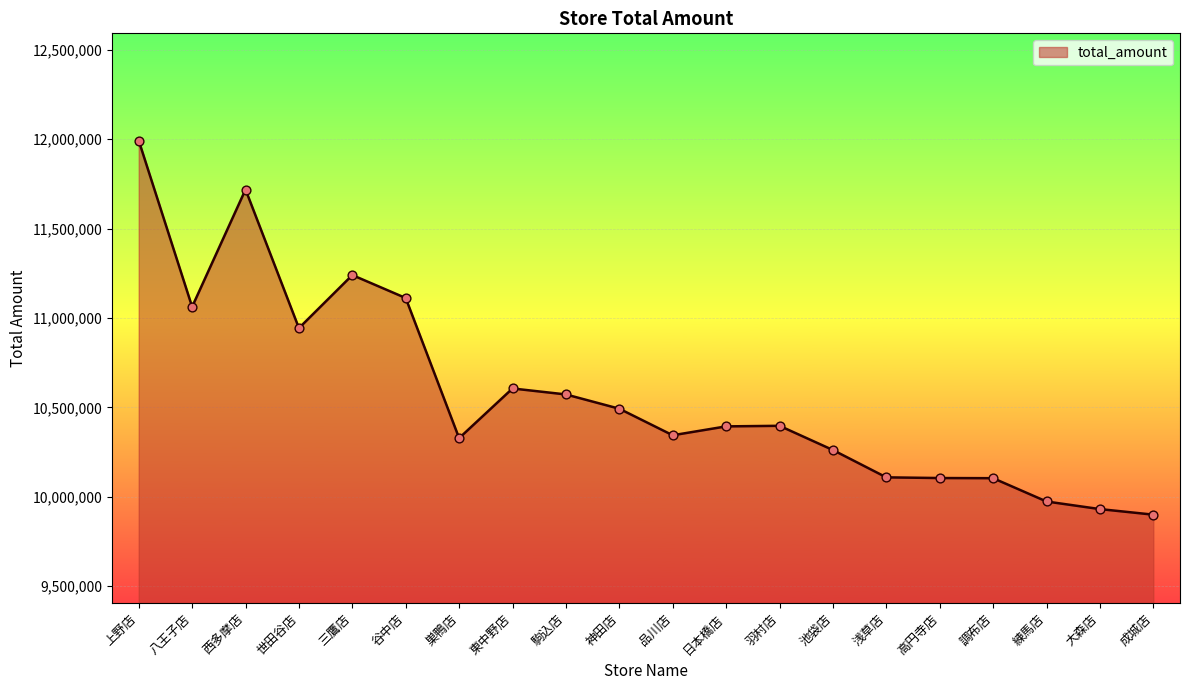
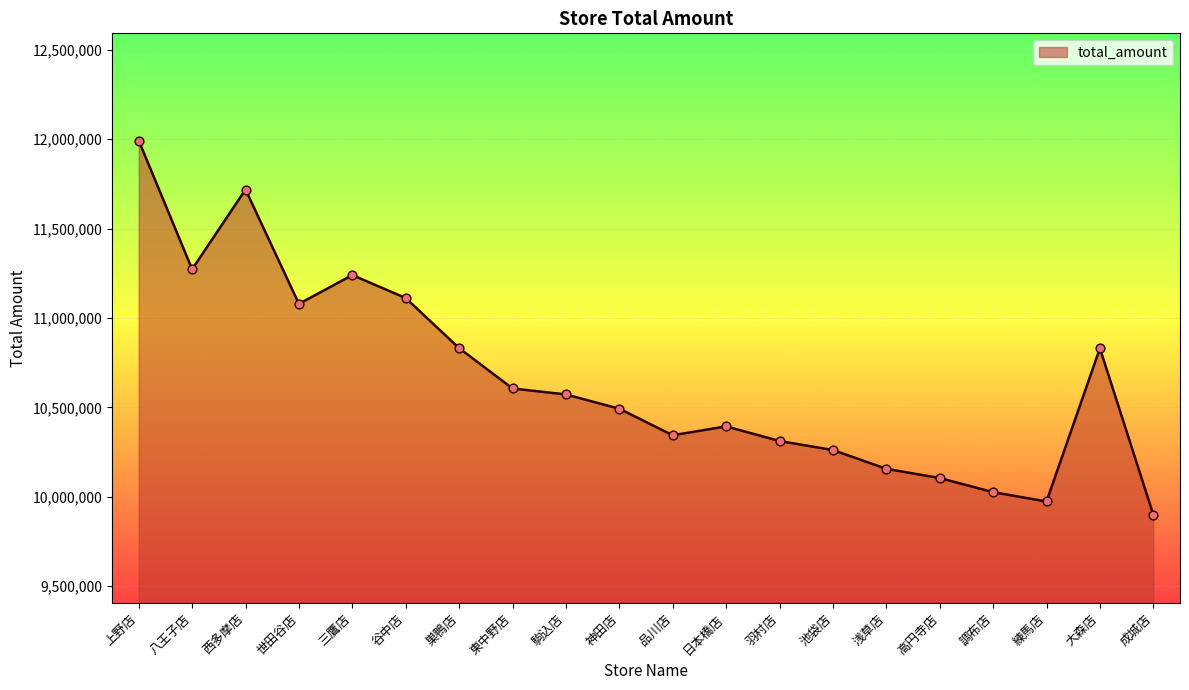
八王子店: 11,060,000 -> 11,270,000
世田谷店: 10,940,000 -> 11,080,000
巣鴨店: 10,330,000 -> 10,830,000
羽村店: 10,400,000 -> 10,310,000
浅草店: 10,110,000 -> 10,160,000
調布店: 10,100,000 -> 10,030,000
大森店: 9,930,000 -> 10,830,000
